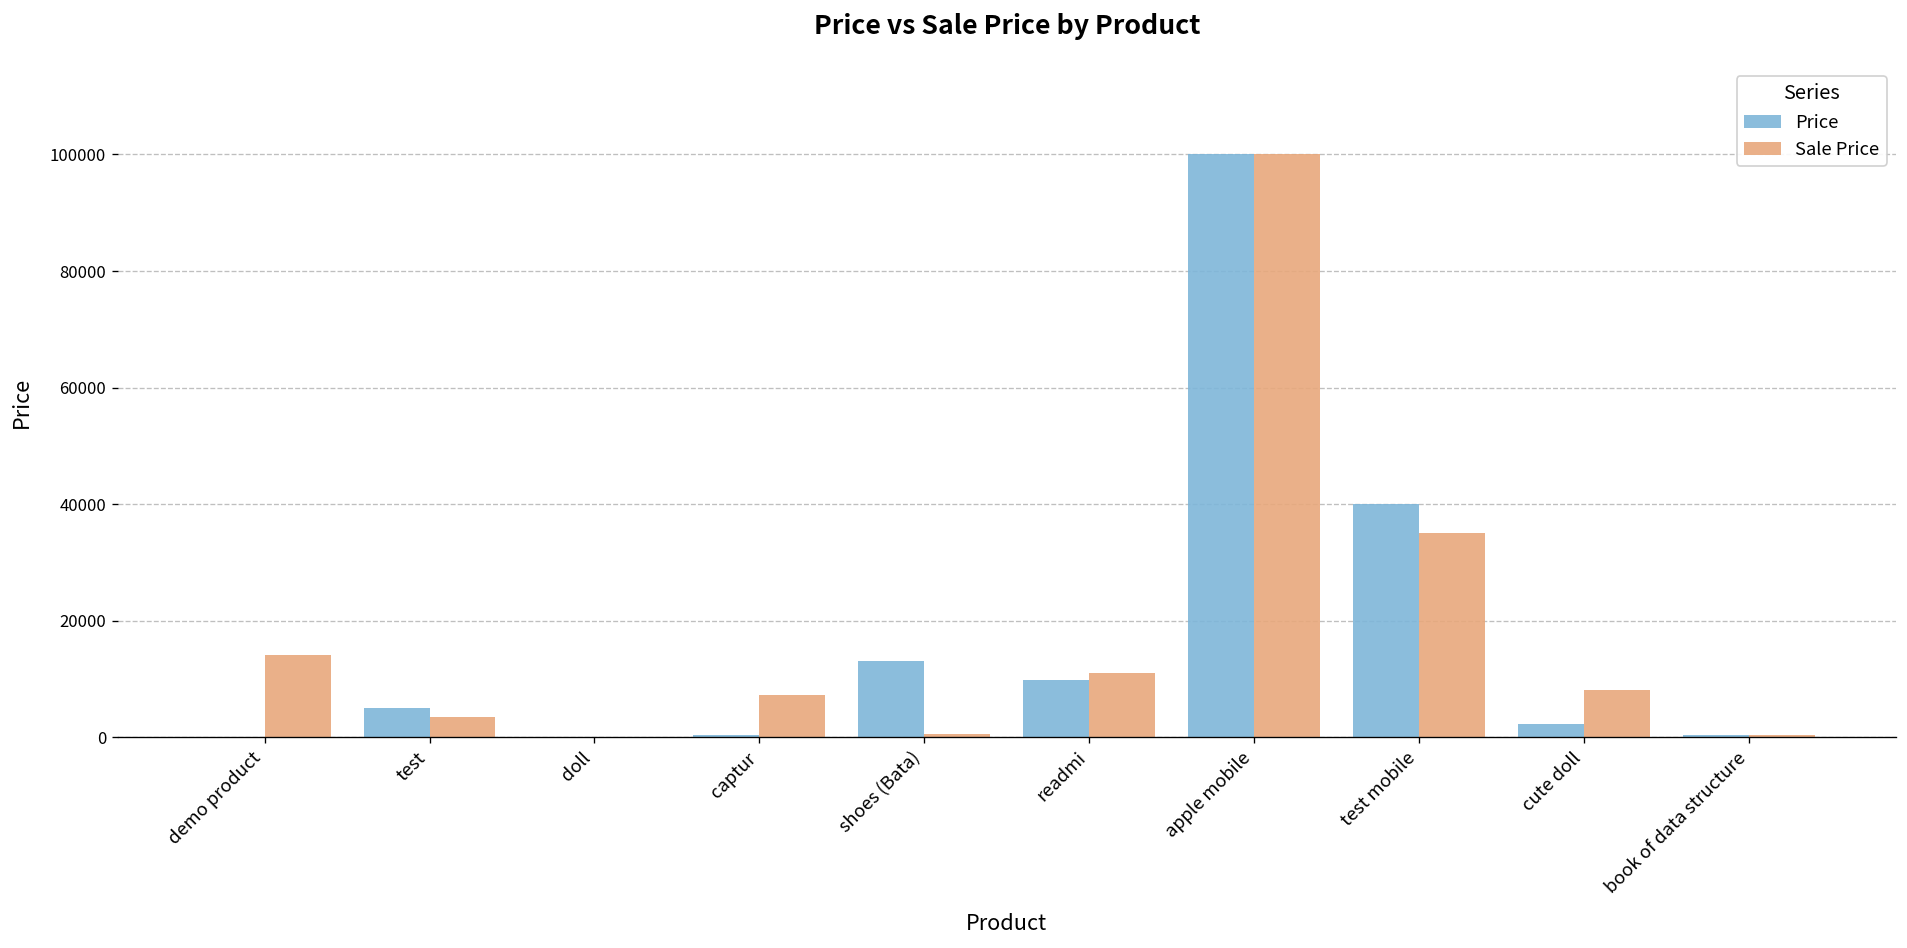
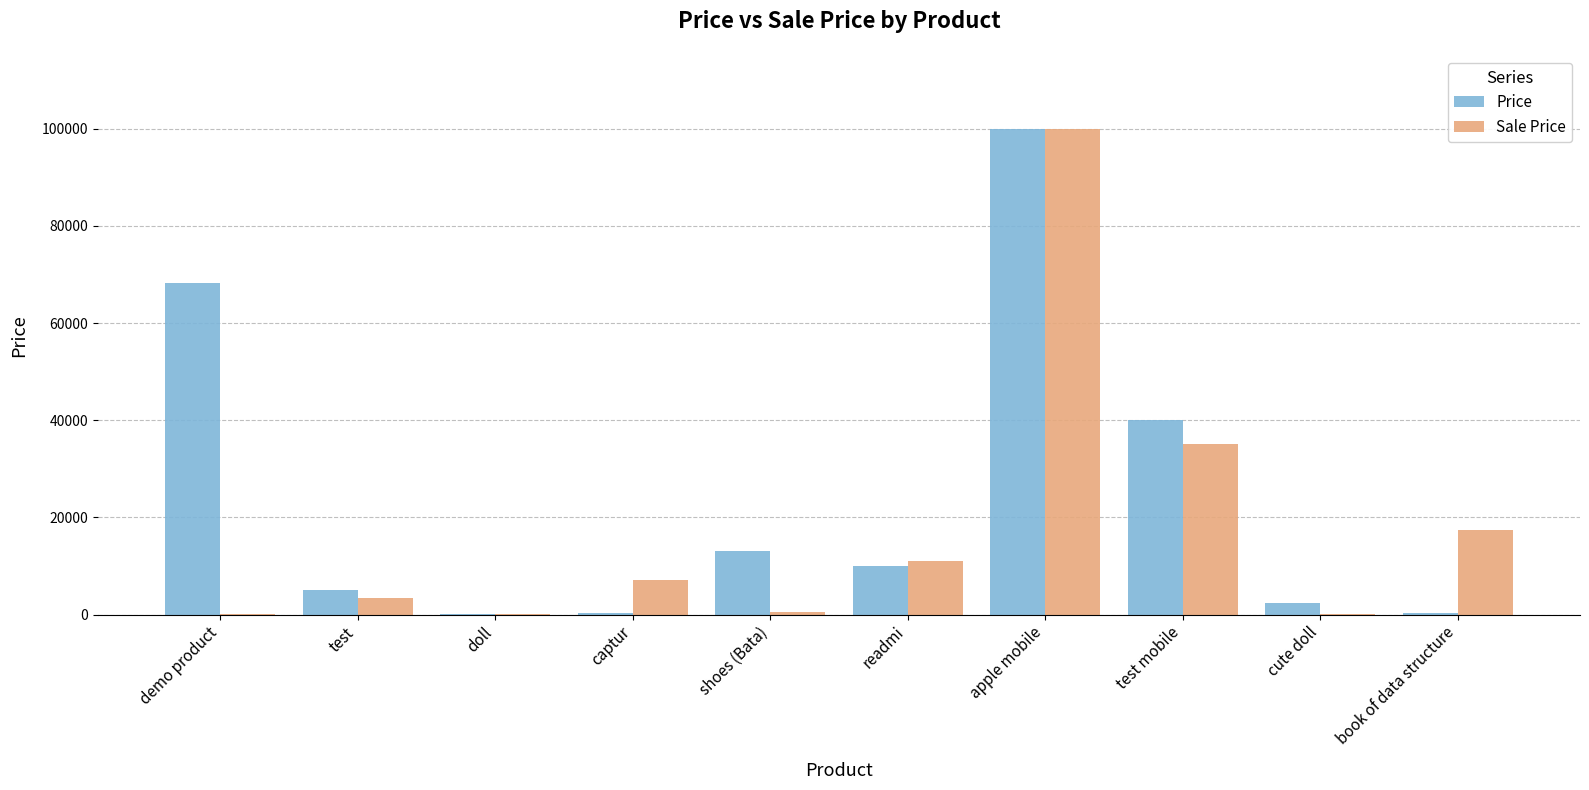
Price, demo product: 0 -> 68000
Sale Price, demo product: 14000 -> 0
Sale Price, cute doll: 8000 -> 0
Sale Price, book of data structure: 0 -> 17000
